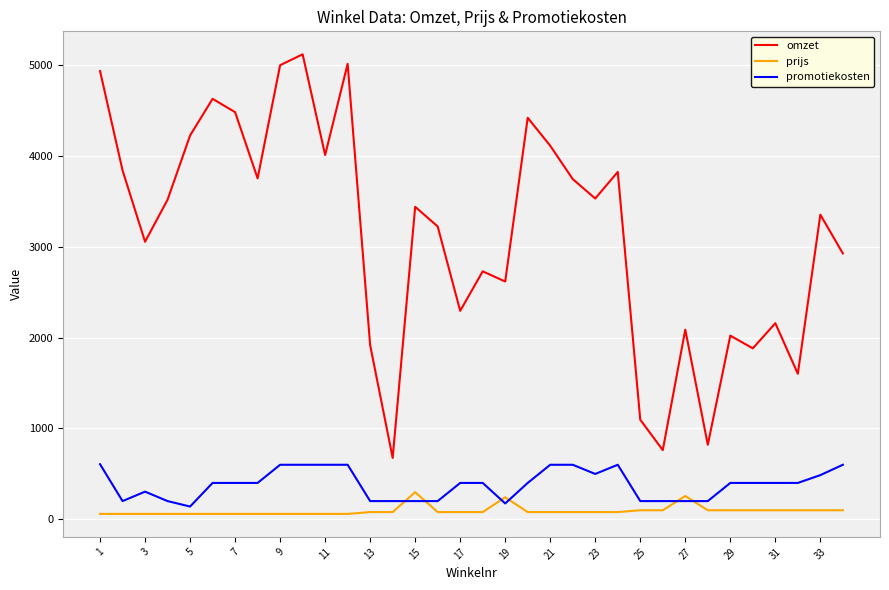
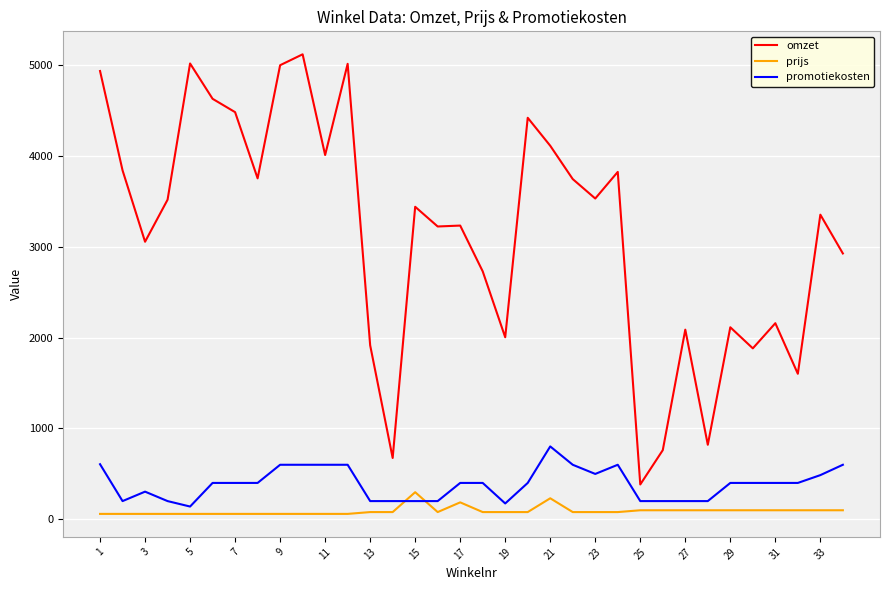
omzet, 5: 4200 -> 5000
omzet, 17: 2300 -> 3200
prijs, 17: 100 -> 200
omzet, 19: 2600 -> 2000
prijs, 19: 200 -> 100
prijs, 21: 100 -> 200
promotiekosten, 21: 600 -> 800
omzet, 25: 1100 -> 400
prijs, 27: 300 -> 100
omzet, 29: 2000 -> 2100
